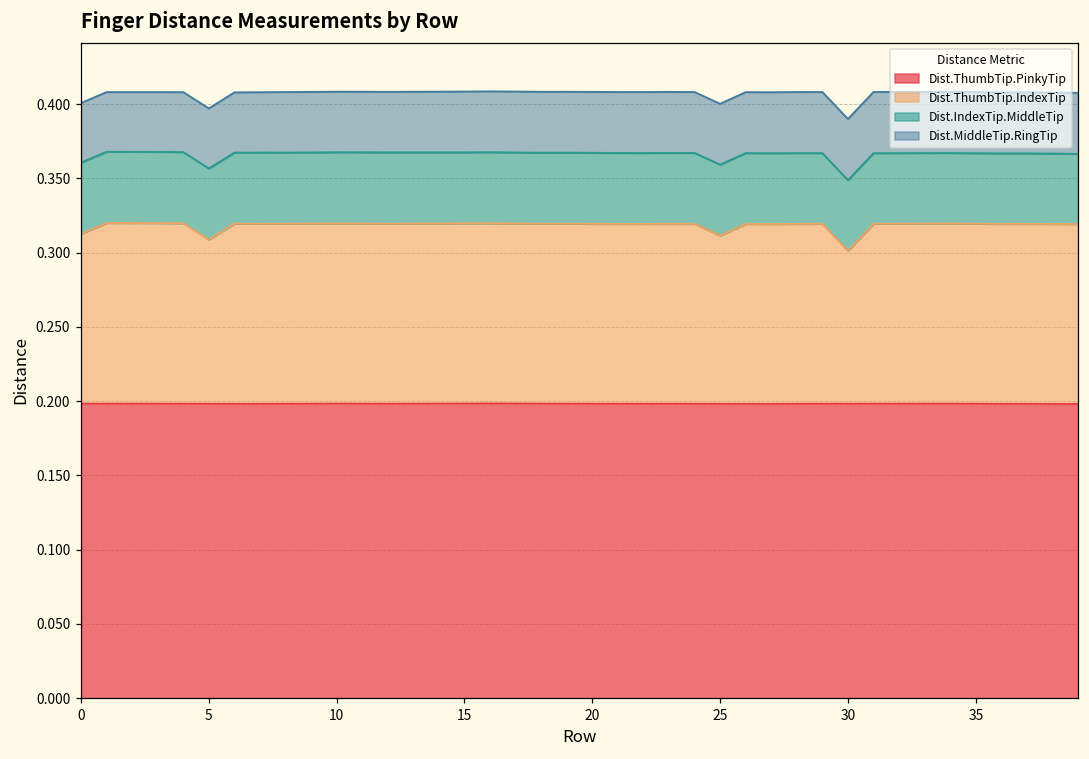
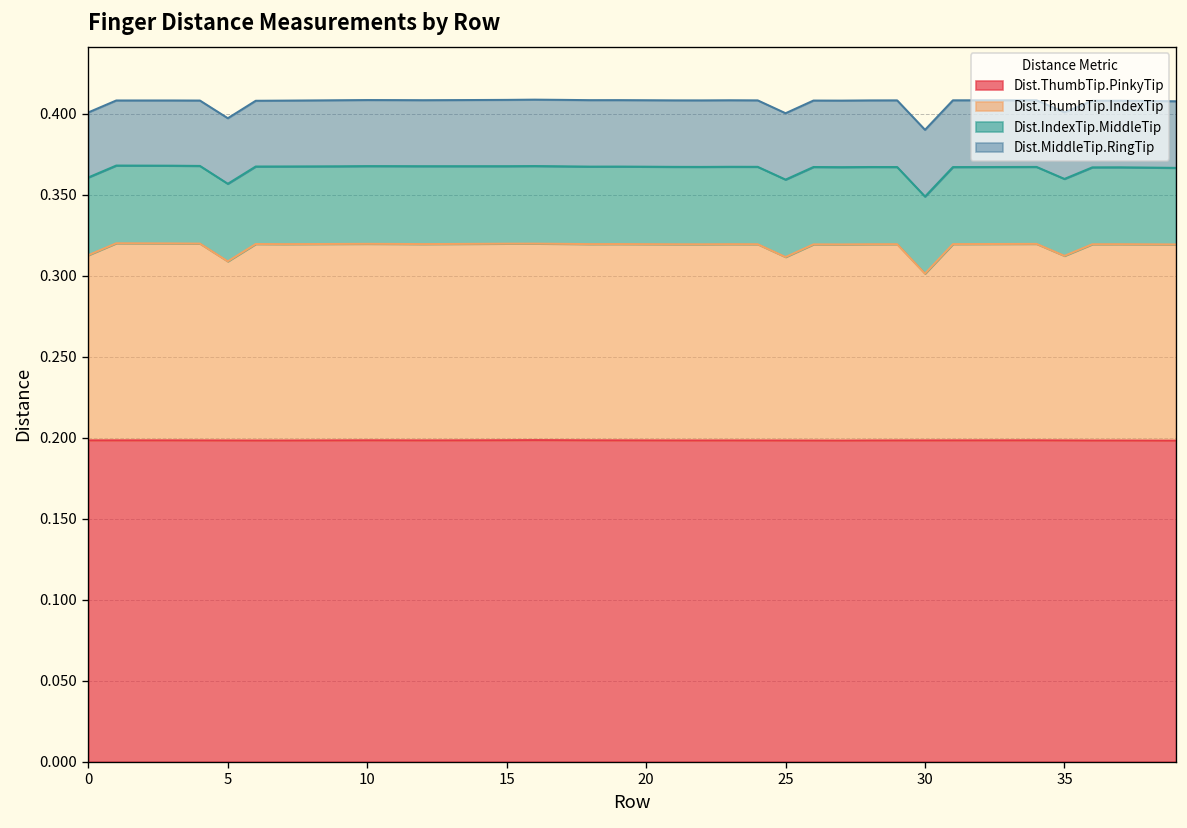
Dist.ThumbTip.IndexTip, 35: 0.121 -> 0.114
